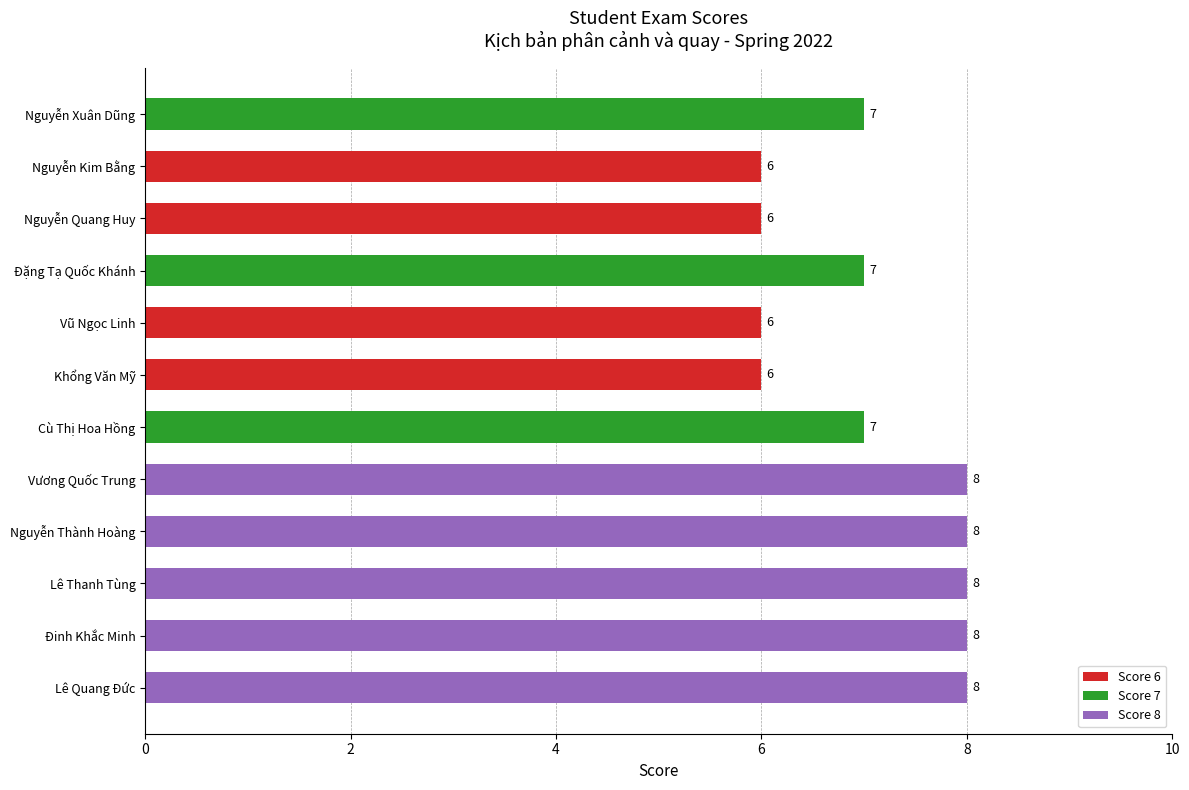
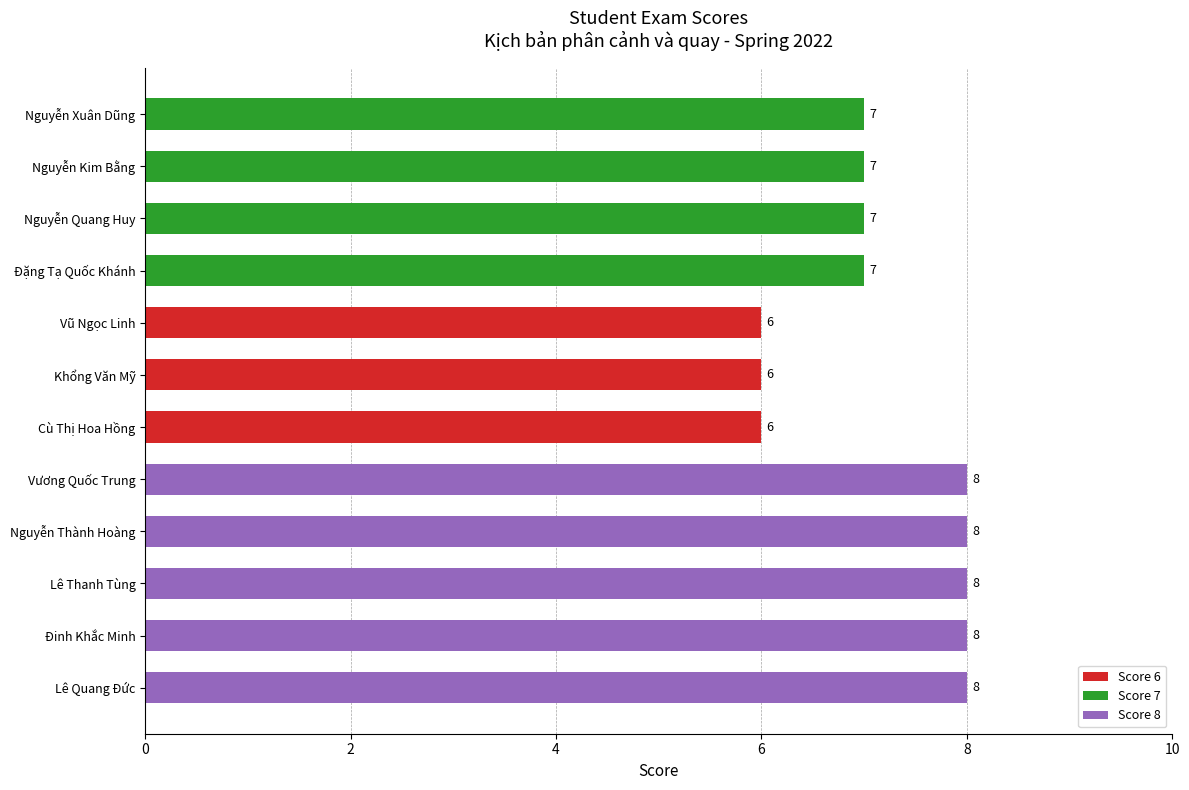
Nguyễn Kim Bằng: 6 -> 7
Nguyễn Quang Huy: 6 -> 7
Cù Thị Hoa Hồng: 7 -> 6
